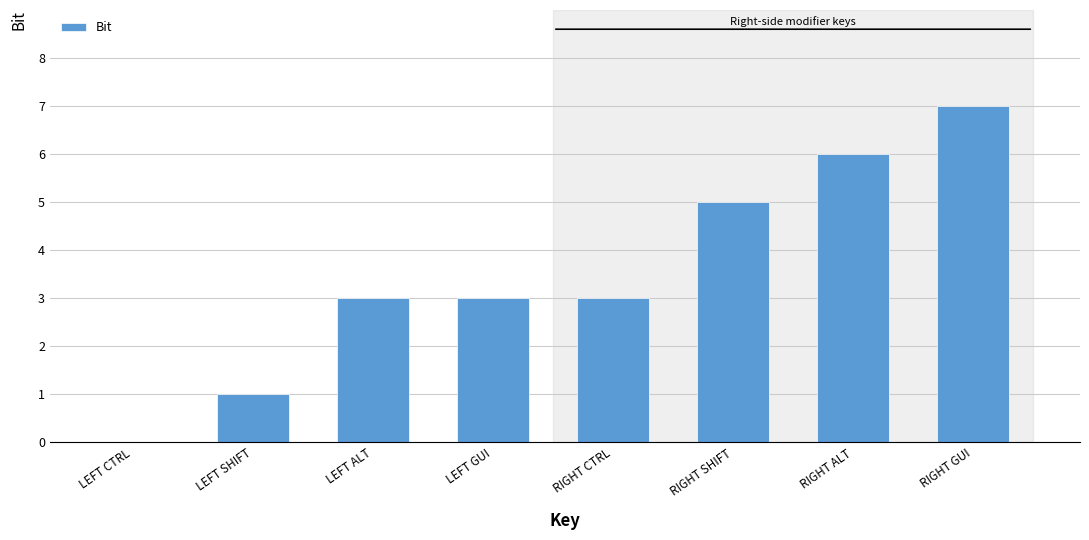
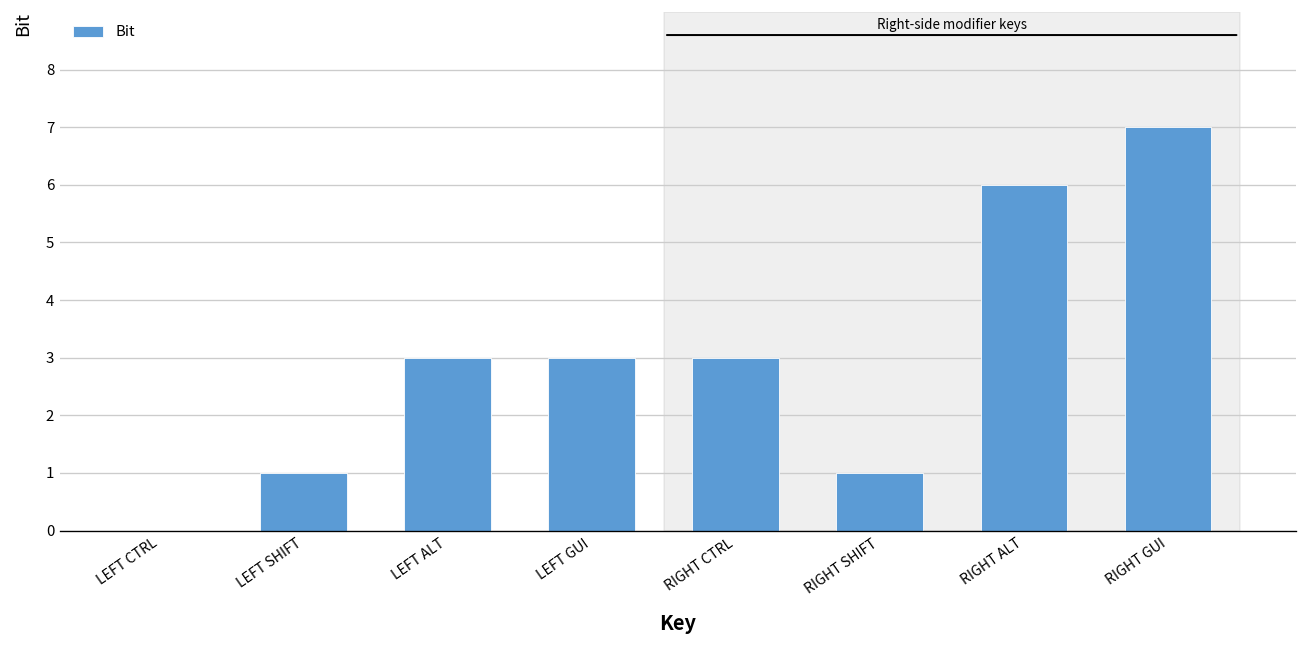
RIGHT SHIFT: 5 -> 1
